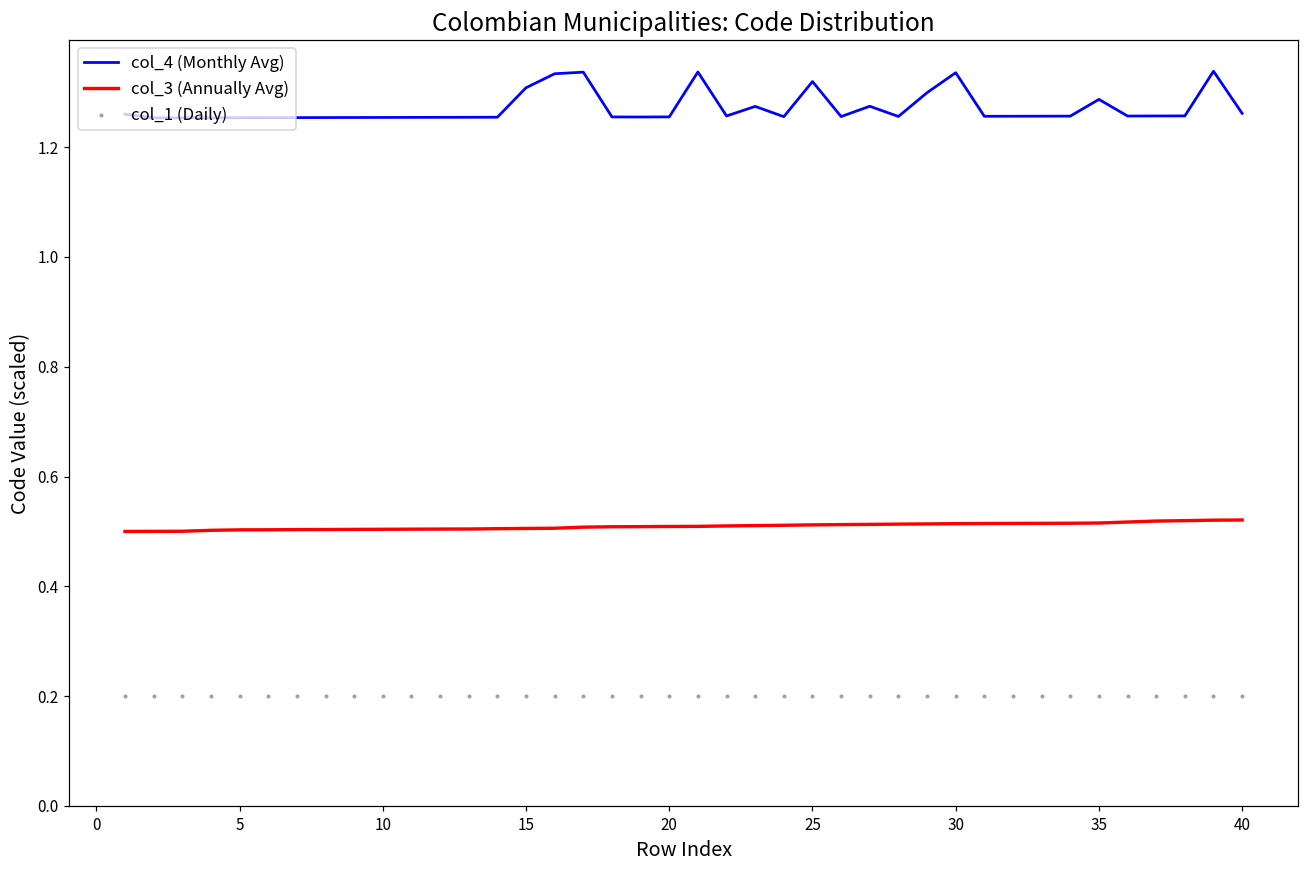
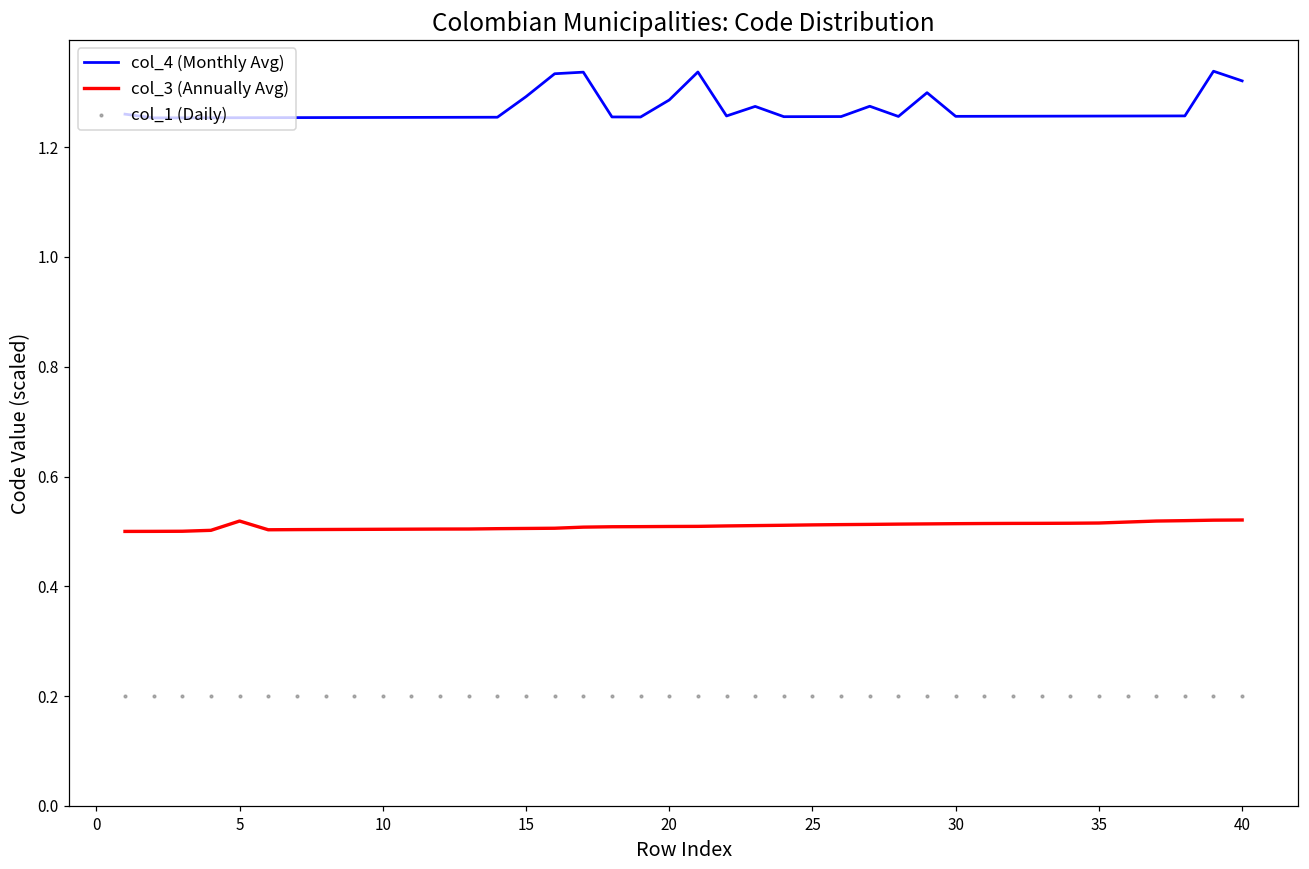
col_3 (Annually Avg), 5: 0.50 -> 0.52
col_4 (Monthly Avg), 15: 1.31 -> 1.29
col_4 (Monthly Avg), 20: 1.26 -> 1.29
col_4 (Monthly Avg), 25: 1.32 -> 1.26
col_4 (Monthly Avg), 30: 1.34 -> 1.26
col_4 (Monthly Avg), 35: 1.29 -> 1.26
col_4 (Monthly Avg), 40: 1.26 -> 1.32
